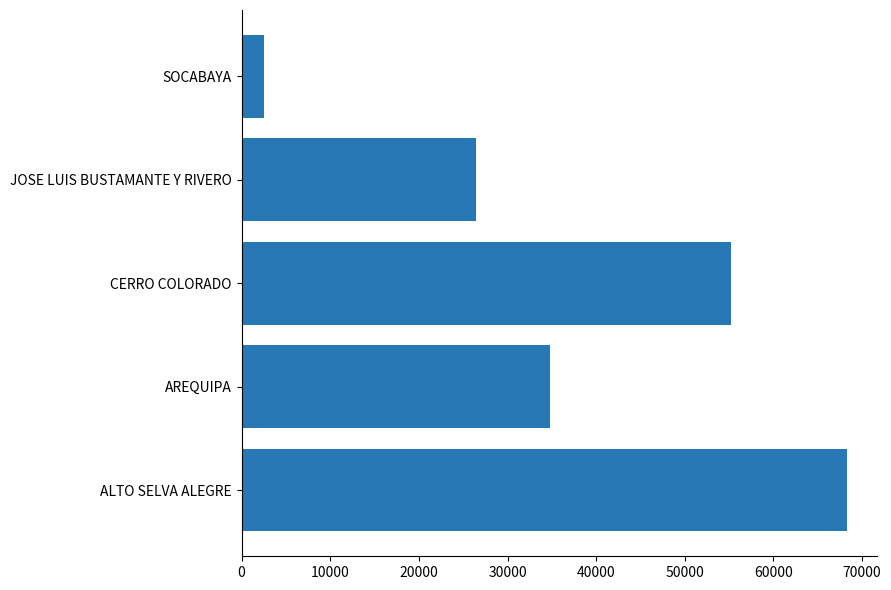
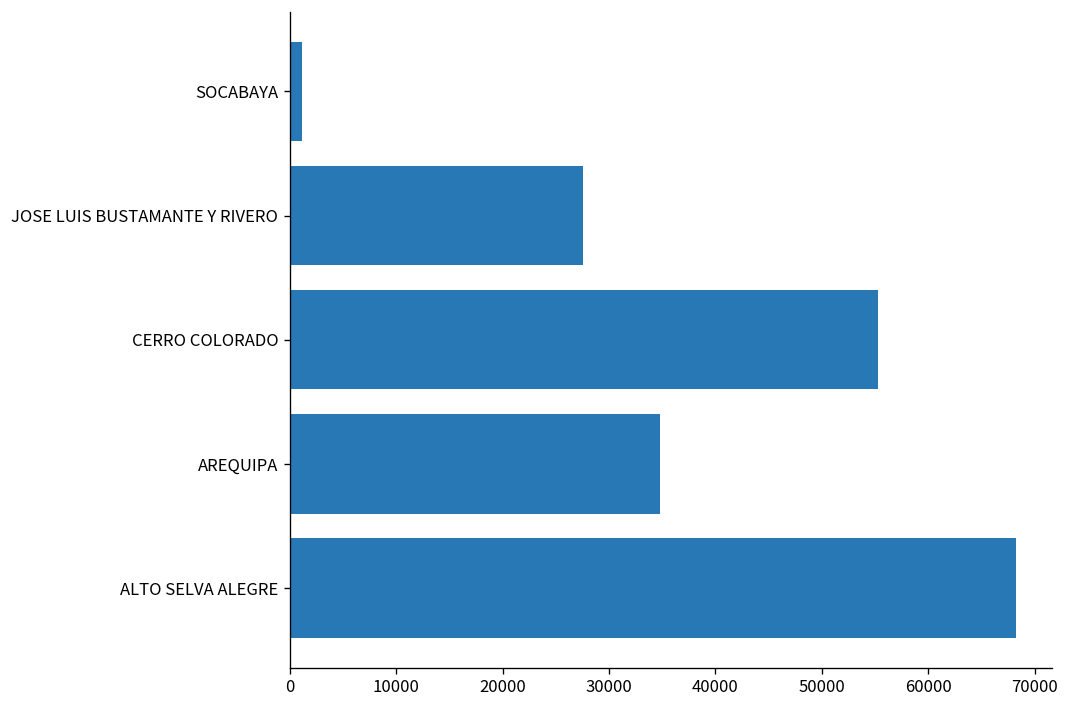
SOCABAYA: 3000 -> 1000
JOSE LUIS BUSTAMANTE Y RIVERO: 26000 -> 28000
